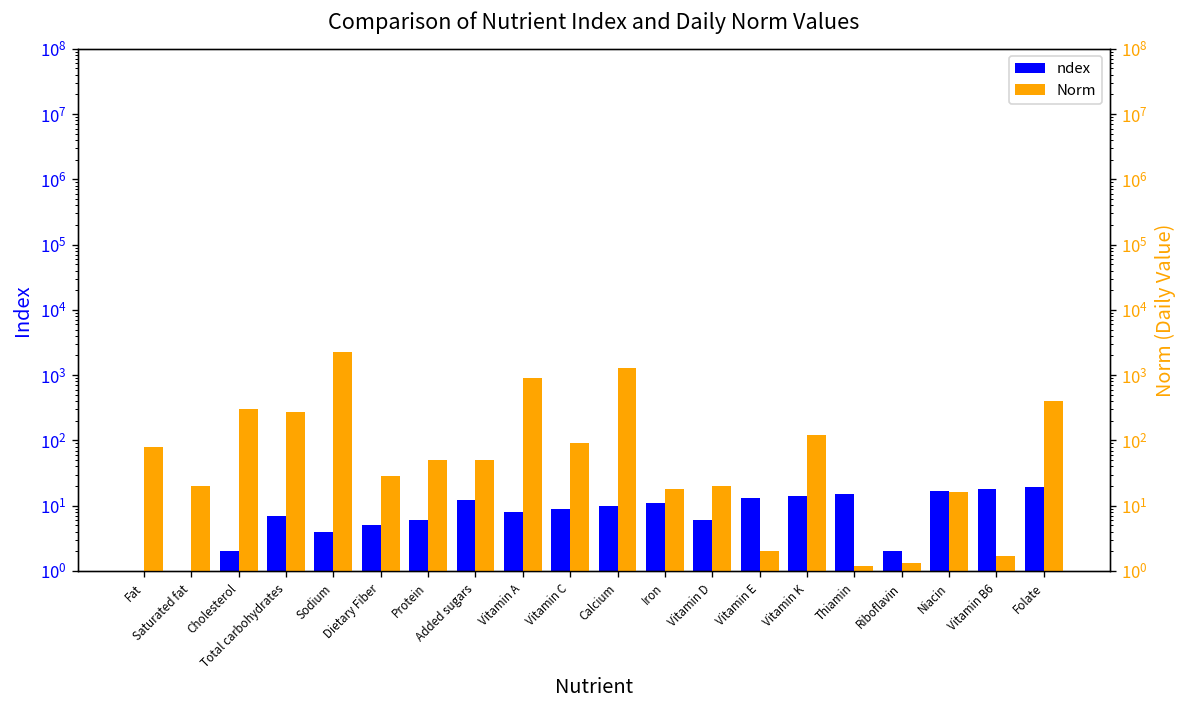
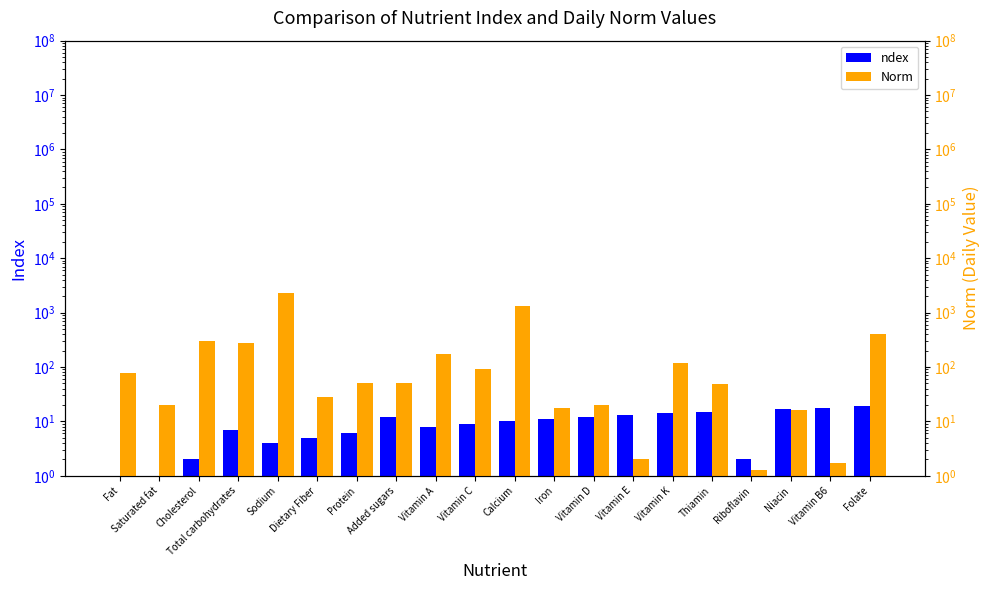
ndex, Vitamin D: 6 -> 12
Norm, Vitamin A: 900 -> 170
Norm, Thiamin: 1.2 -> 50
